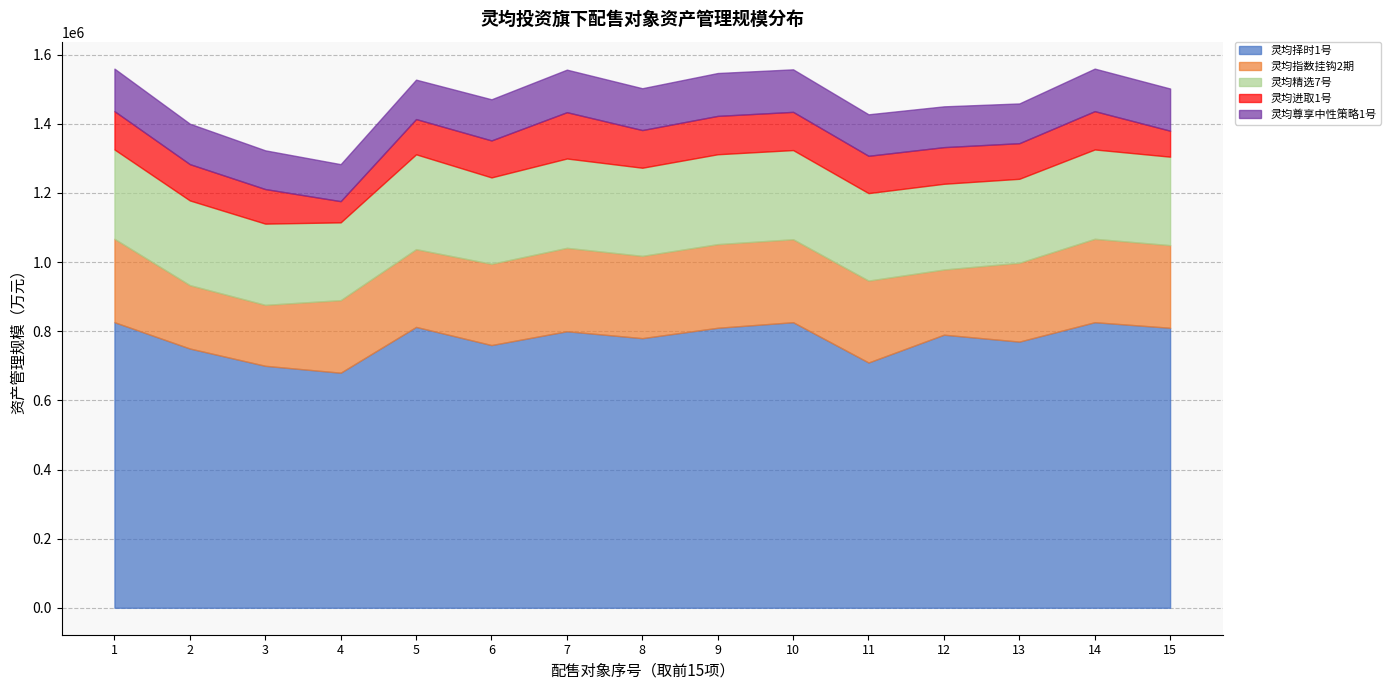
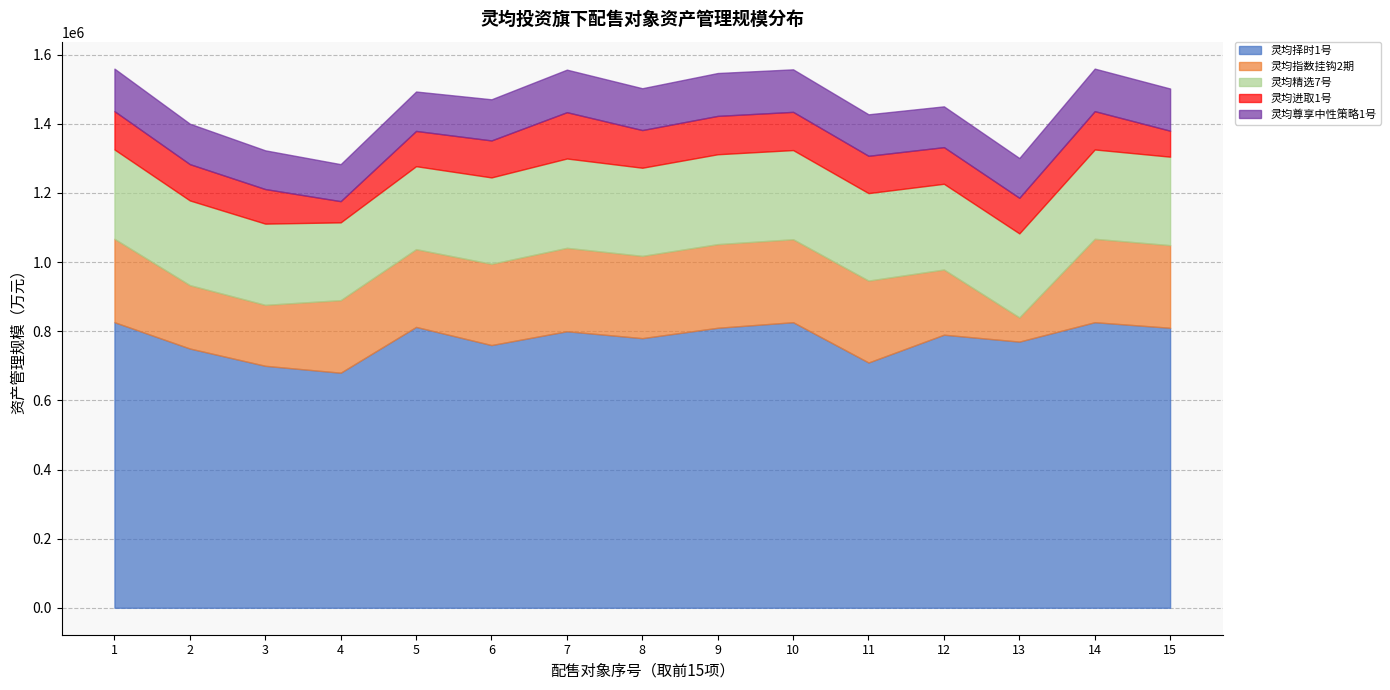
灵均精选7号, 5: 270000 -> 240000
灵均指数挂钩2期, 13: 230000 -> 70000
